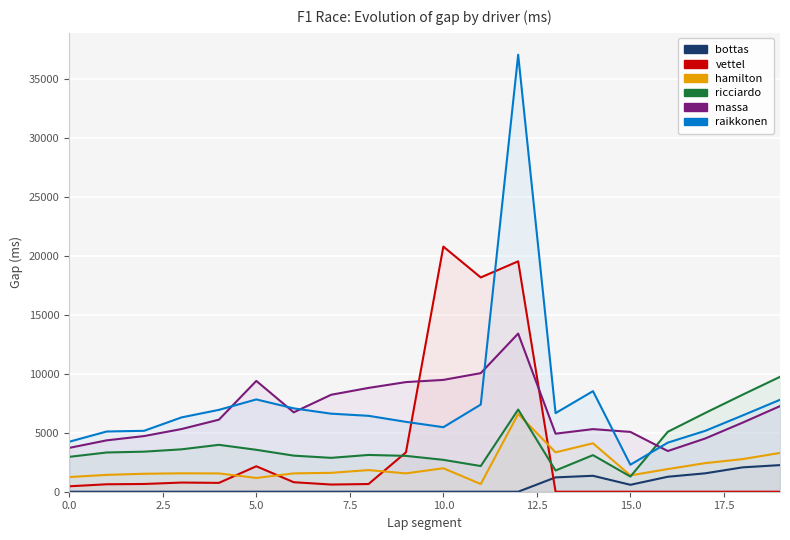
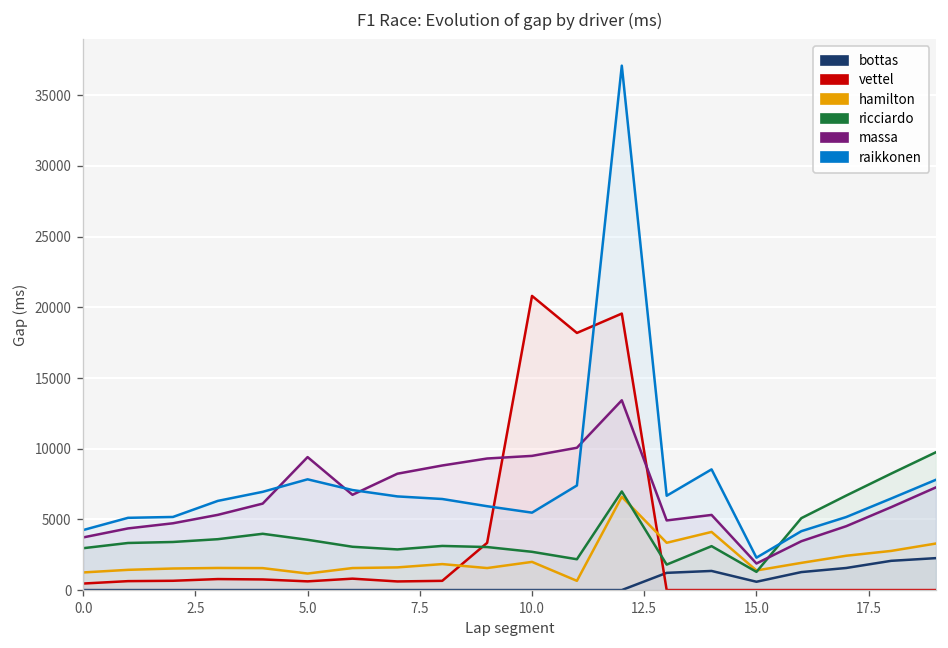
vettel, 5.0: 2200 -> 600
massa, 15.0: 5100 -> 1900
